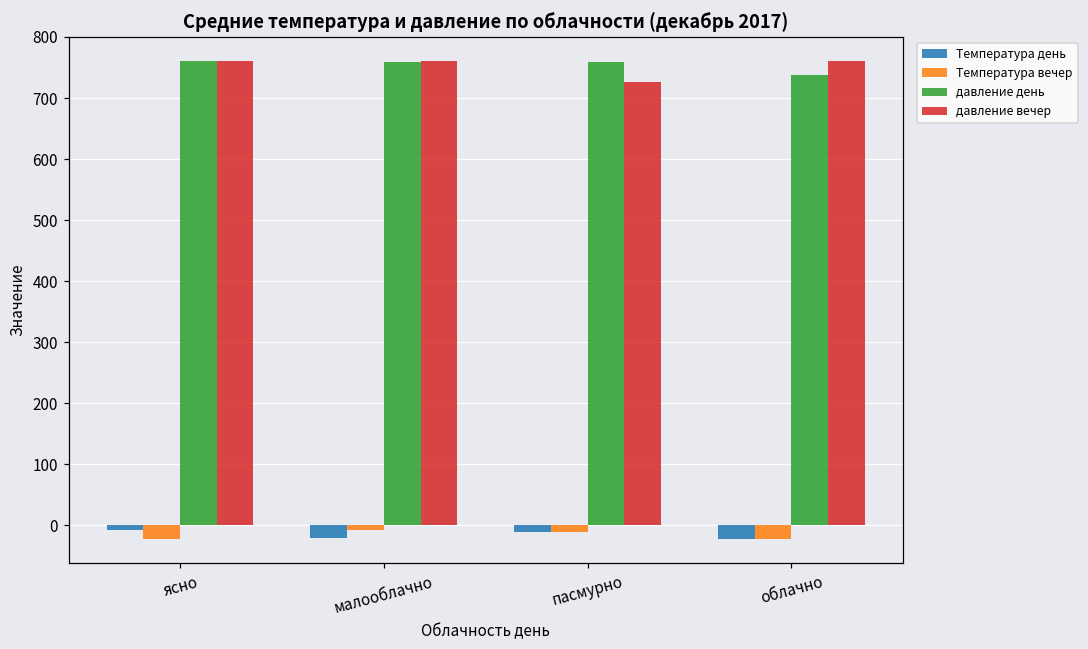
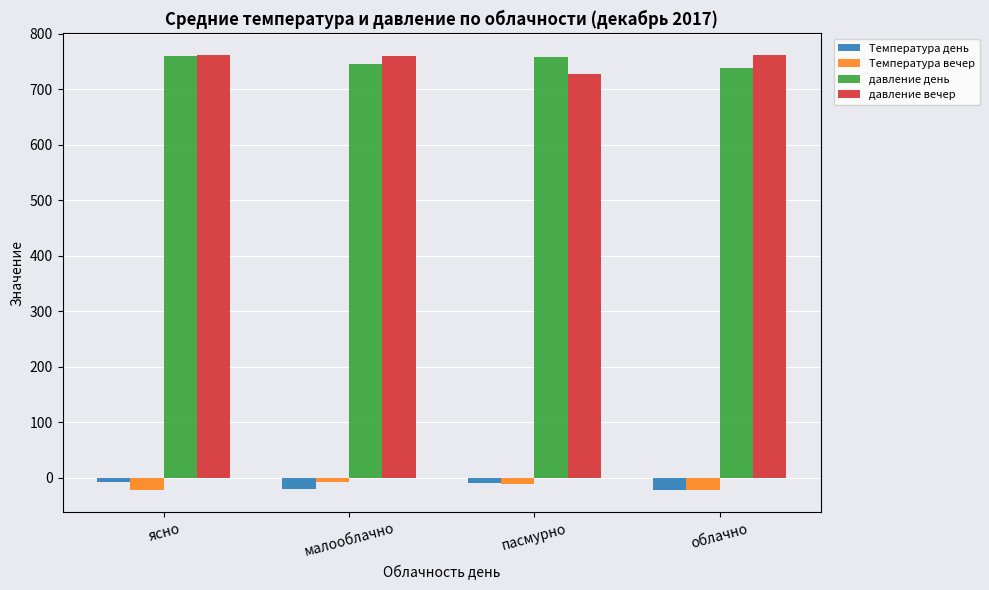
давление день, малооблачно: 760 -> 750
